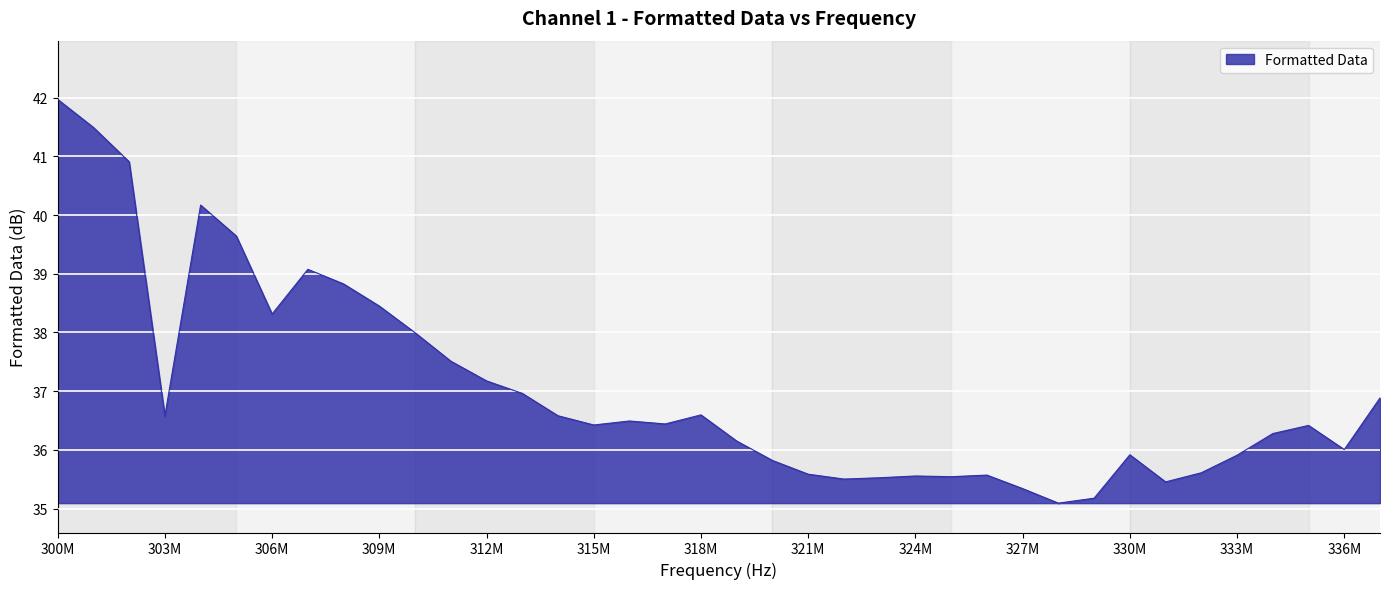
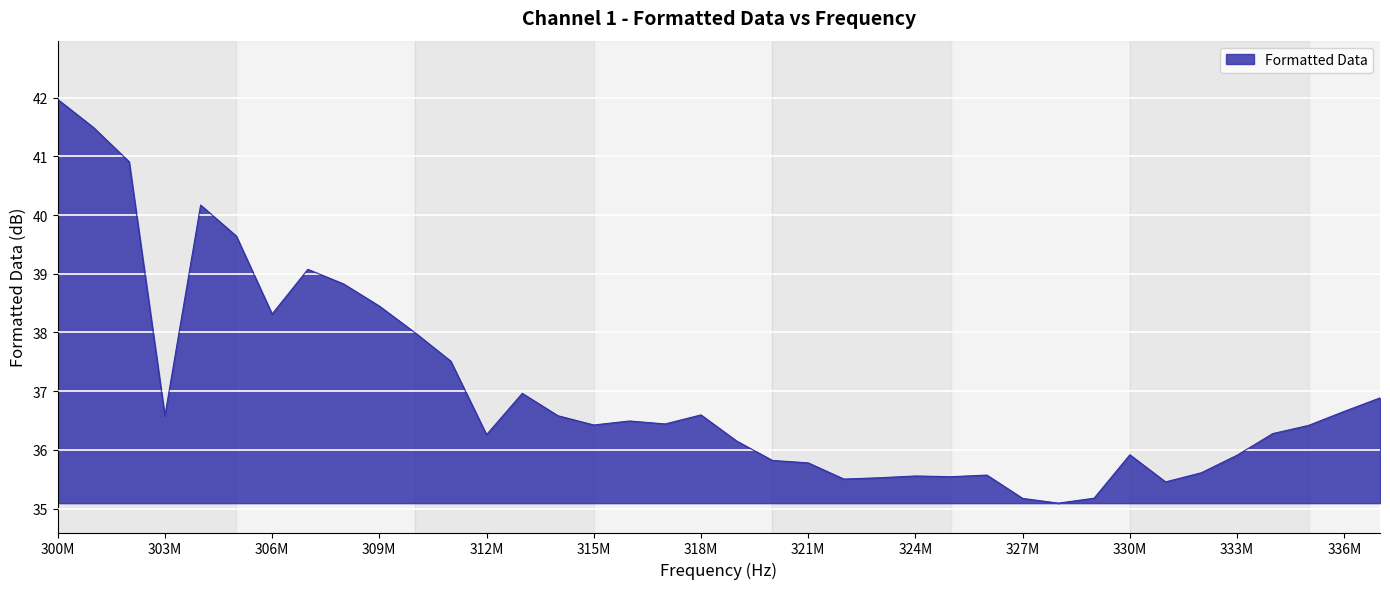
312M: 37.2 -> 36.3
321M: 35.6 -> 35.8
327M: 35.3 -> 35.2
336M: 36.0 -> 36.7
